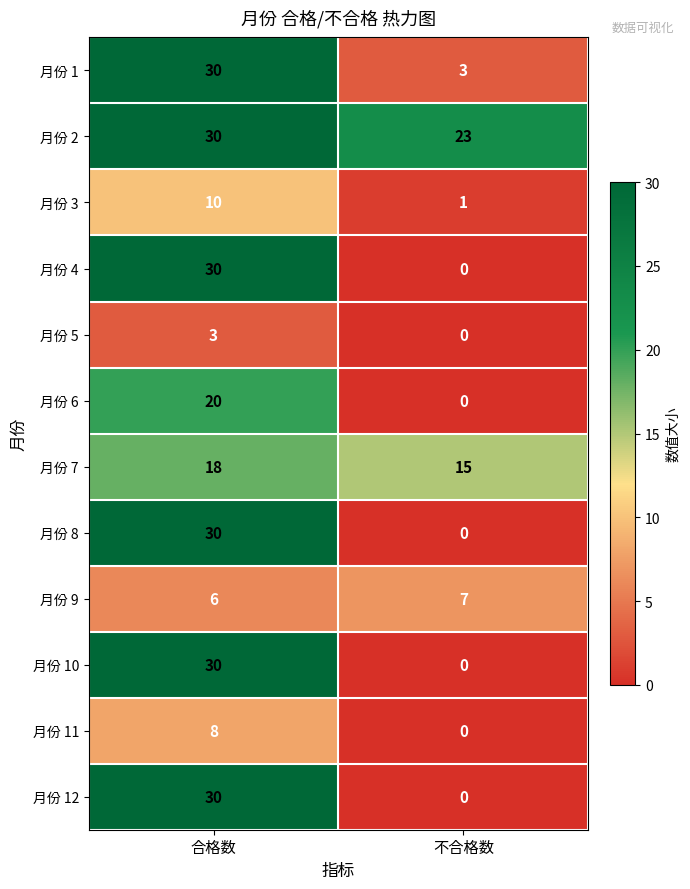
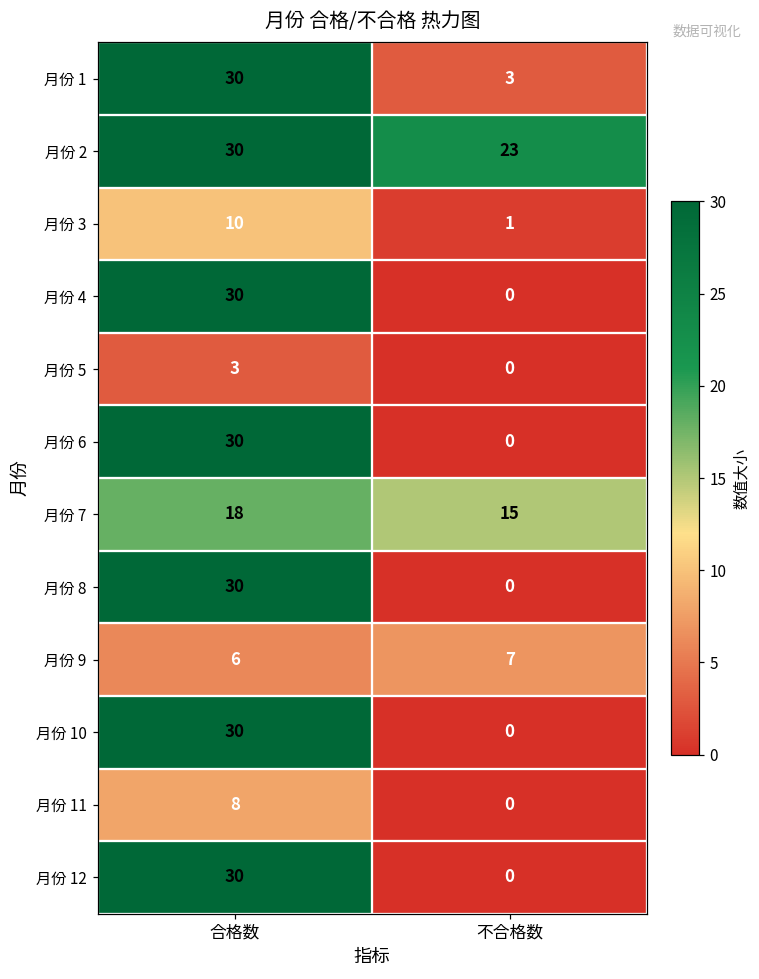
月份 6, 合格数: 20 -> 30
